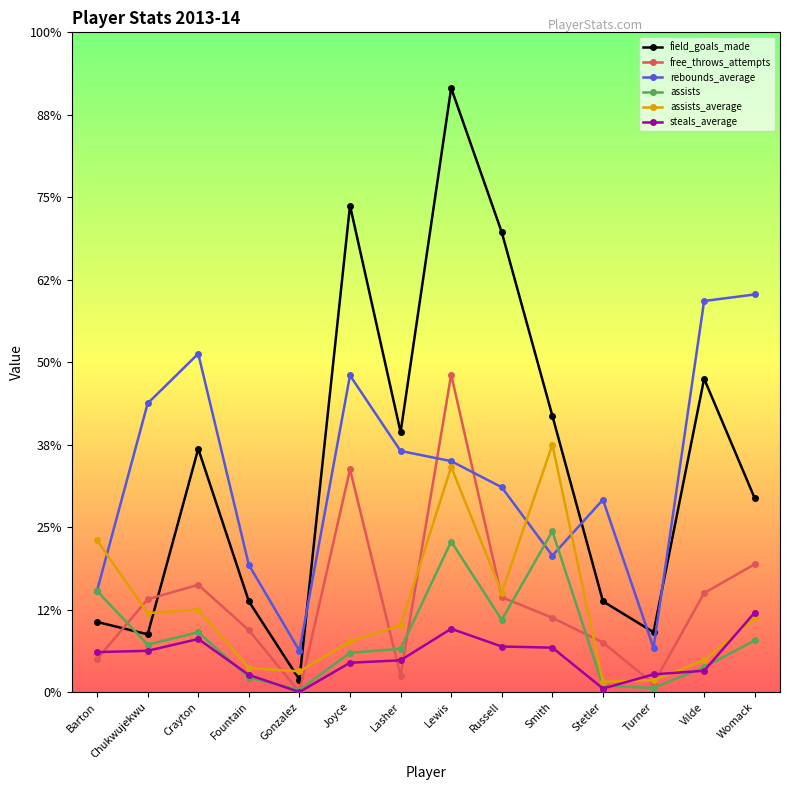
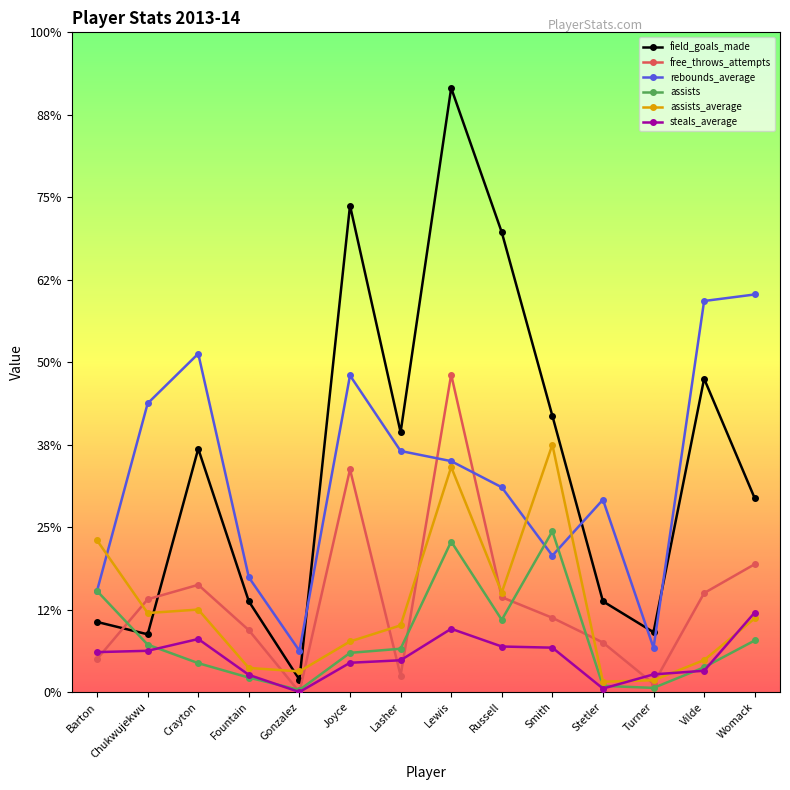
assists, Crayton: 9% -> 4%
rebounds_average, Fountain: 19% -> 17%
